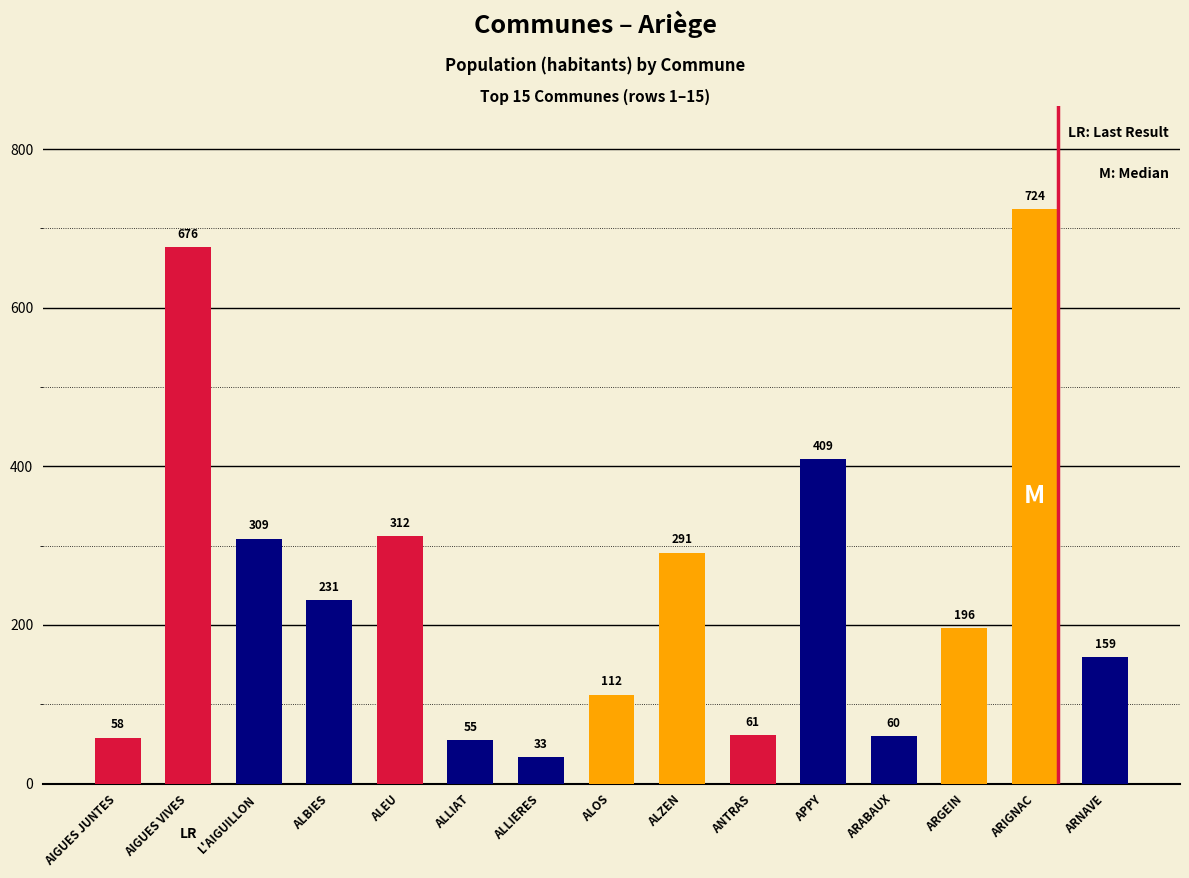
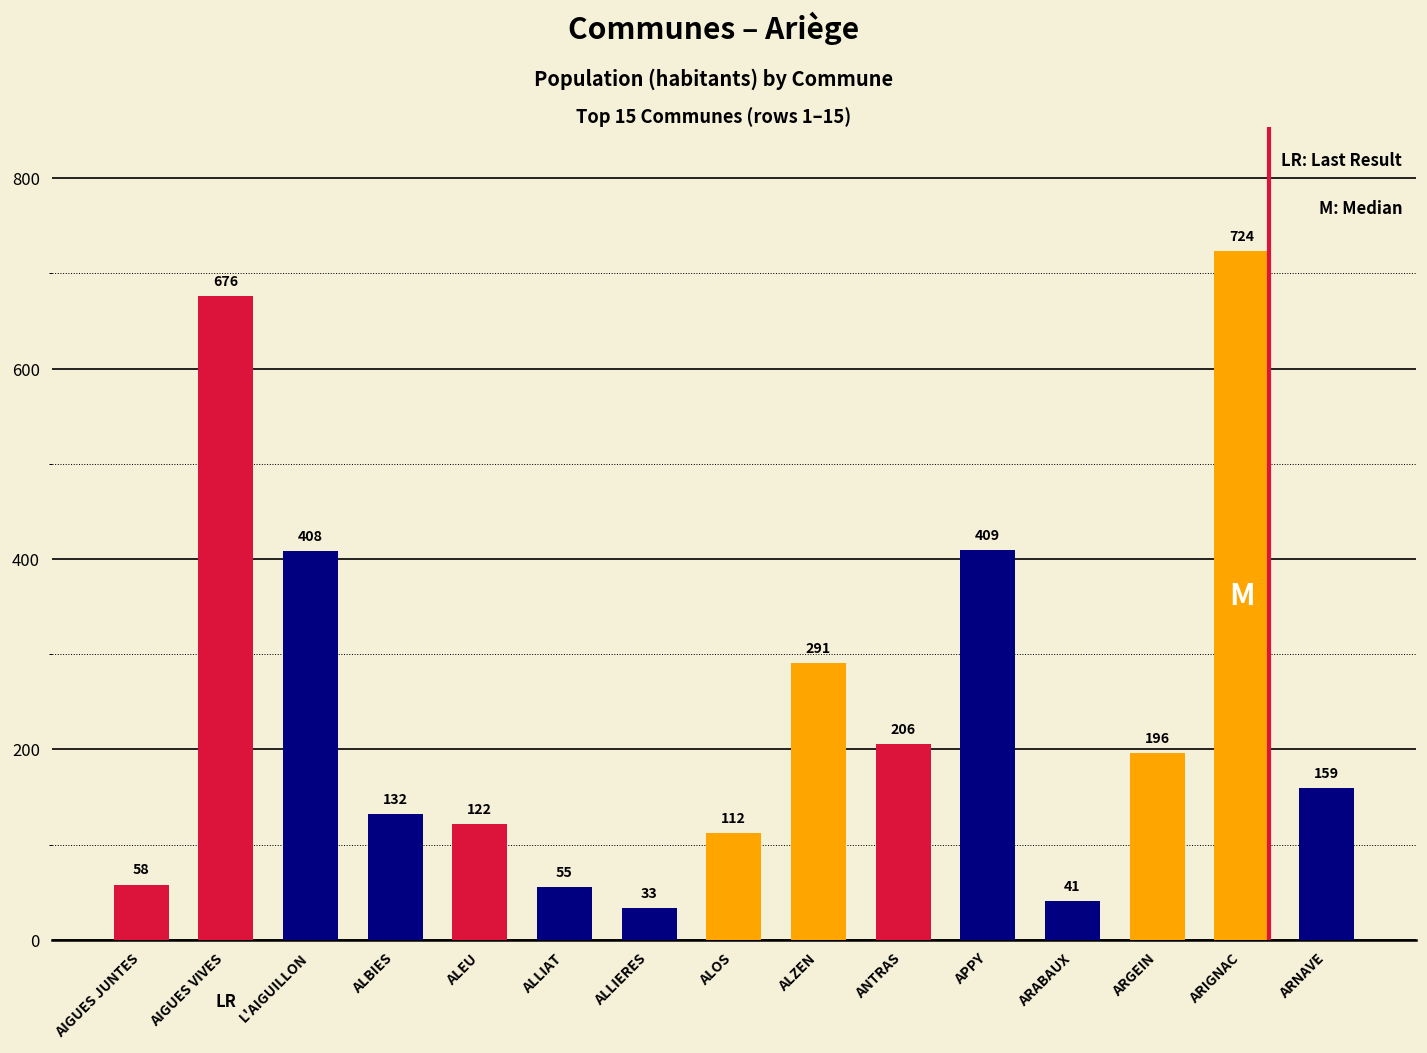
L'AIGUILLON: 309 -> 408
ALBIES: 231 -> 132
ALEU: 312 -> 122
ANTRAS: 61 -> 206
ARABAUX: 60 -> 41
